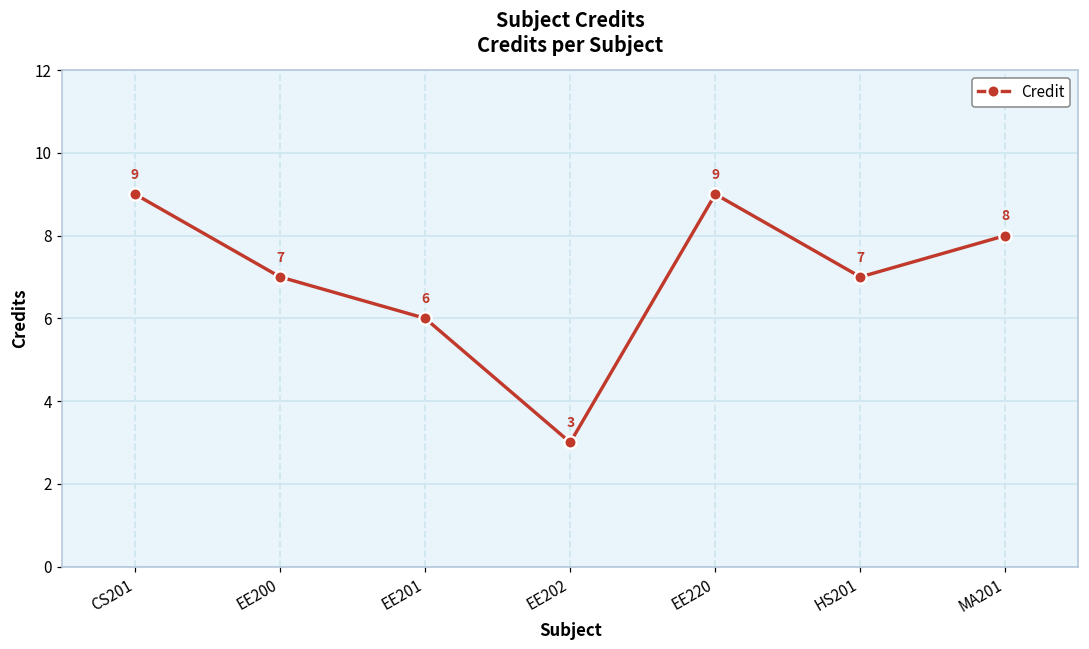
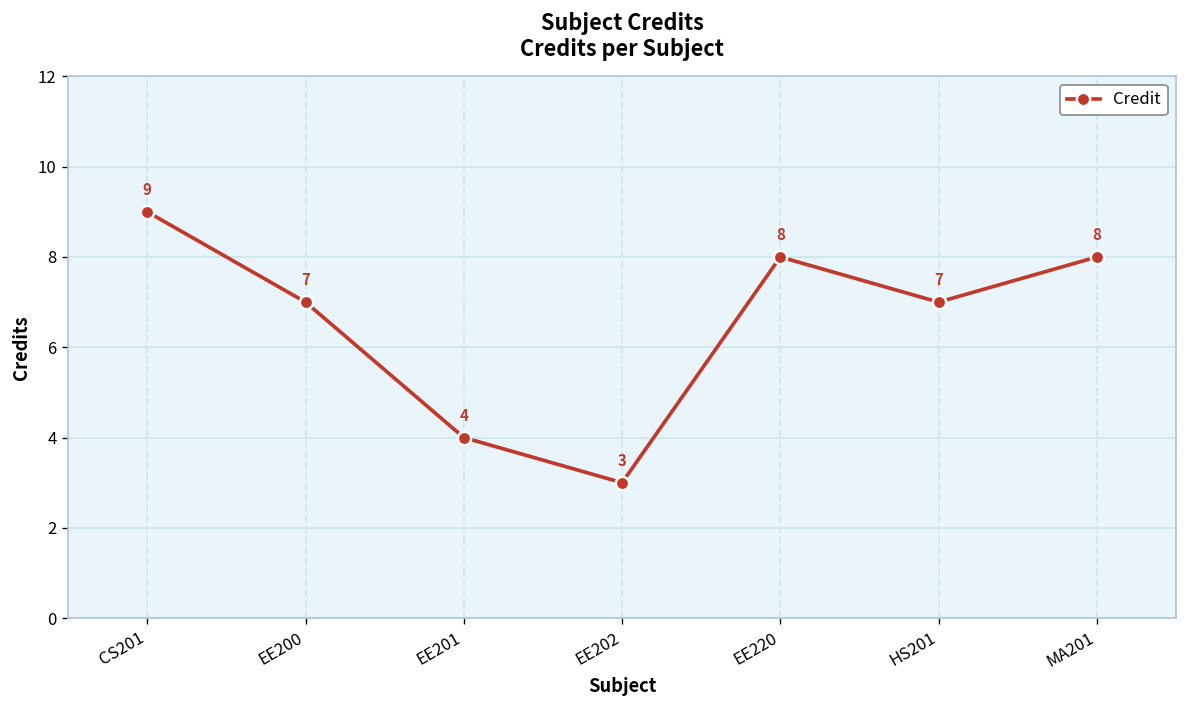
EE201: 6 -> 4
EE220: 9 -> 8
